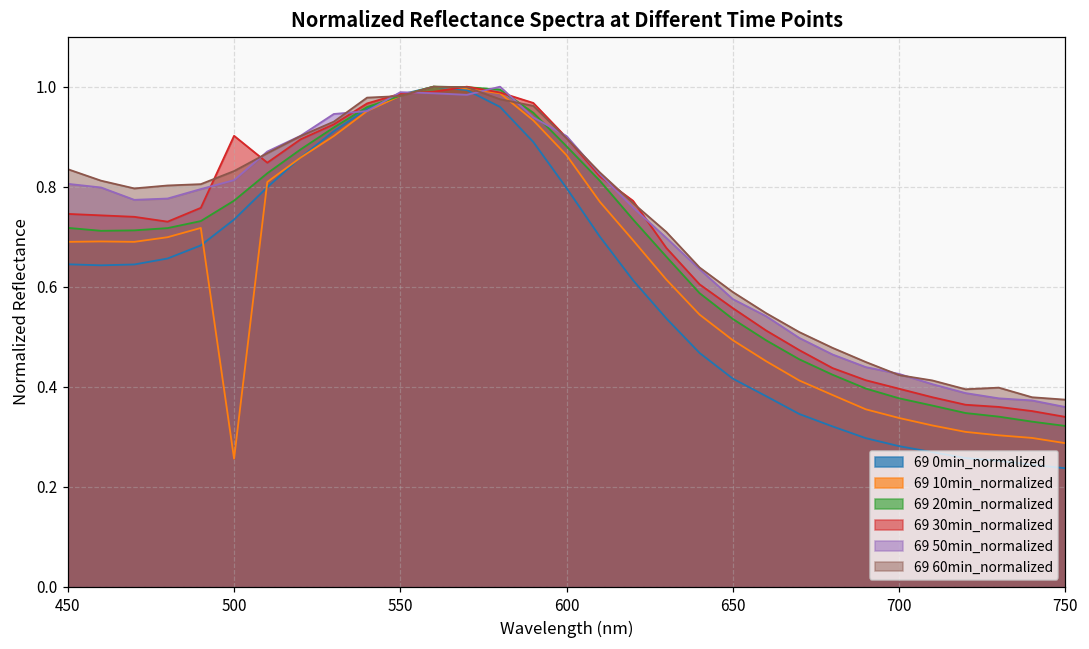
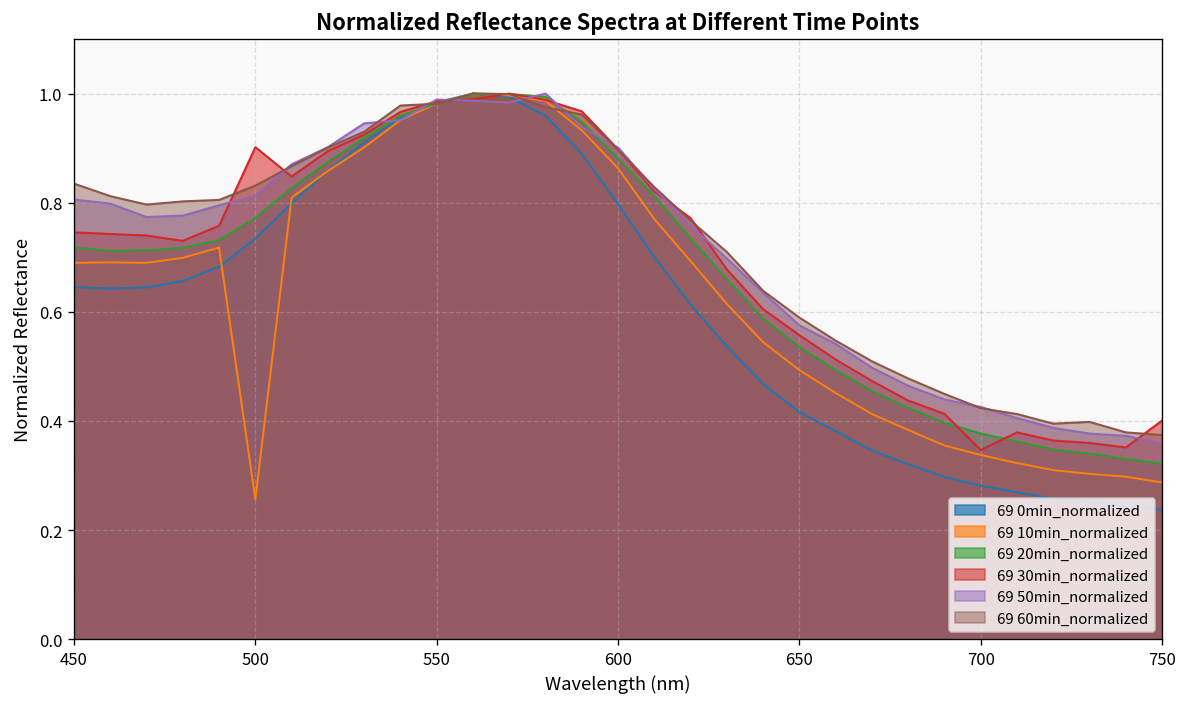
69 30min_normalized, 700: 0.40 -> 0.35
69 30min_normalized, 750: 0.34 -> 0.40
